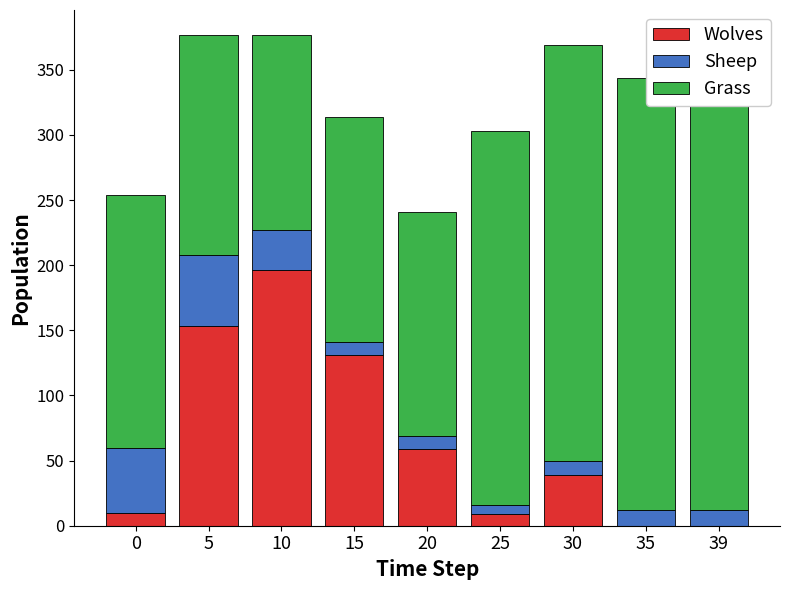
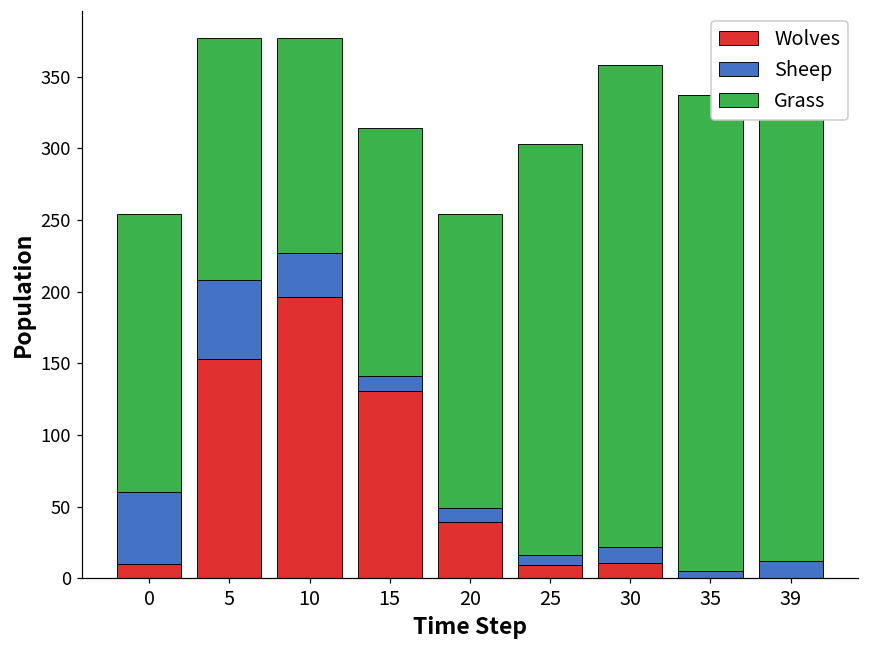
Wolves, 20: 59 -> 39
Grass, 20: 172 -> 205
Wolves, 30: 39 -> 11
Grass, 30: 319 -> 336
Sheep, 35: 12 -> 5
